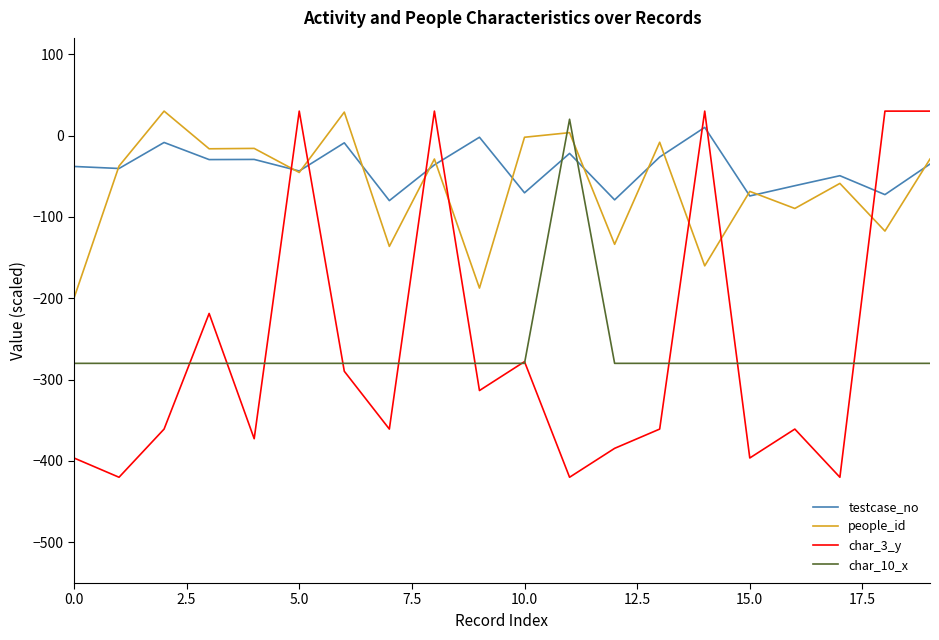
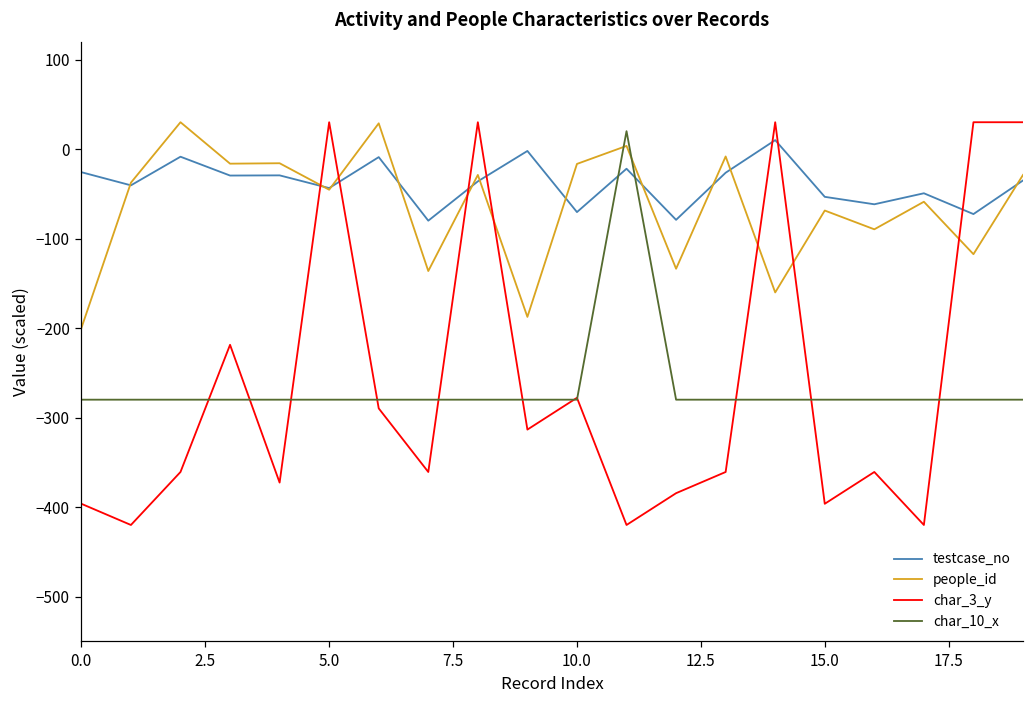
testcase_no, 0.0: -40 -> -30
people_id, 10.0: 0 -> -20
testcase_no, 15.0: -70 -> -50
